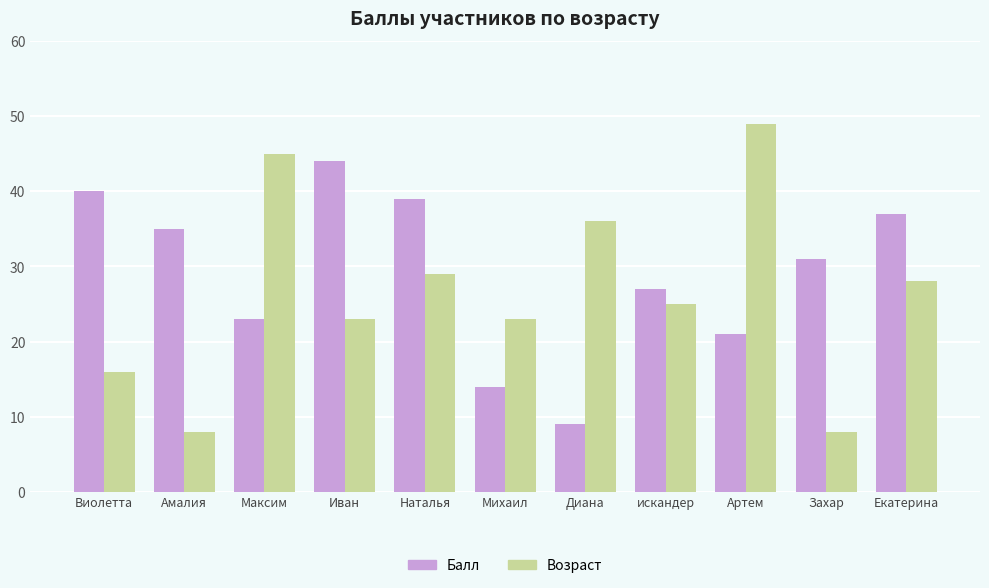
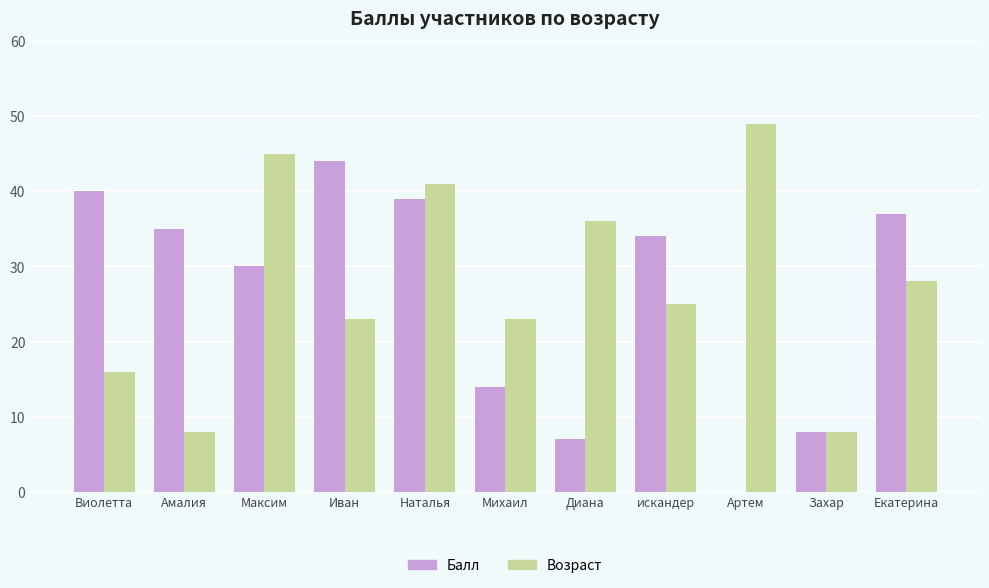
Балл, Максим: 23 -> 30
Возраст, Наталья: 29 -> 41
Балл, Диана: 9 -> 7
Балл, искандер: 27 -> 34
Балл, Артем: 21 -> 0
Балл, Захар: 31 -> 8
